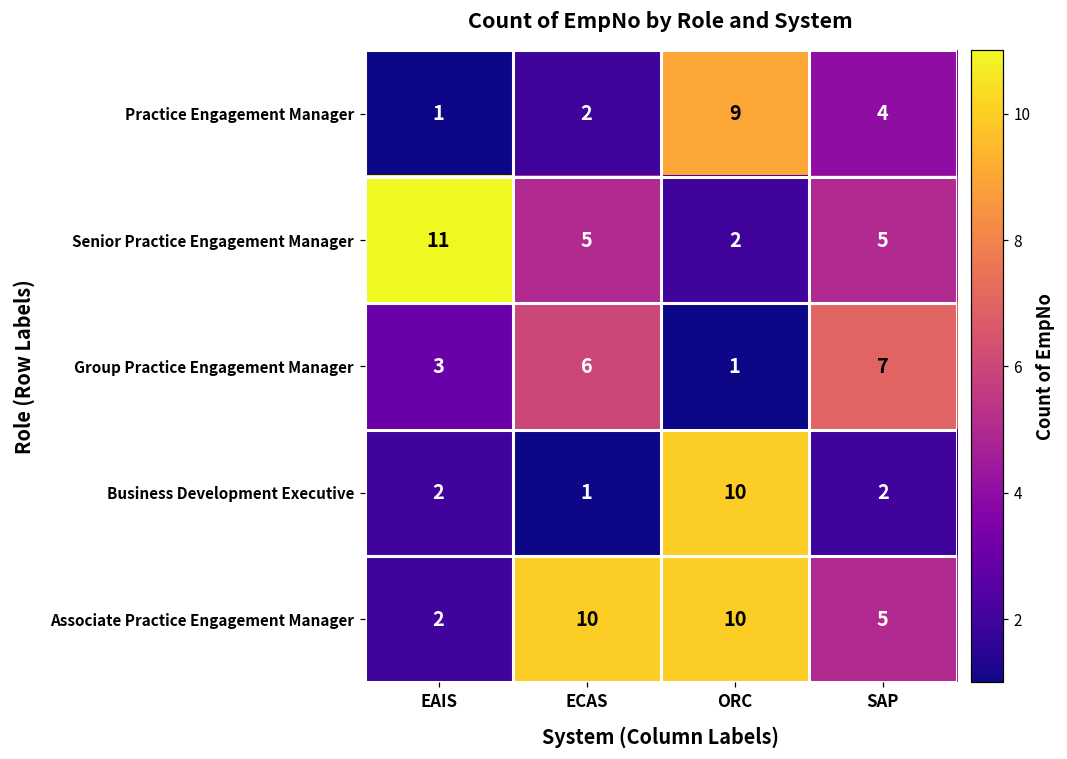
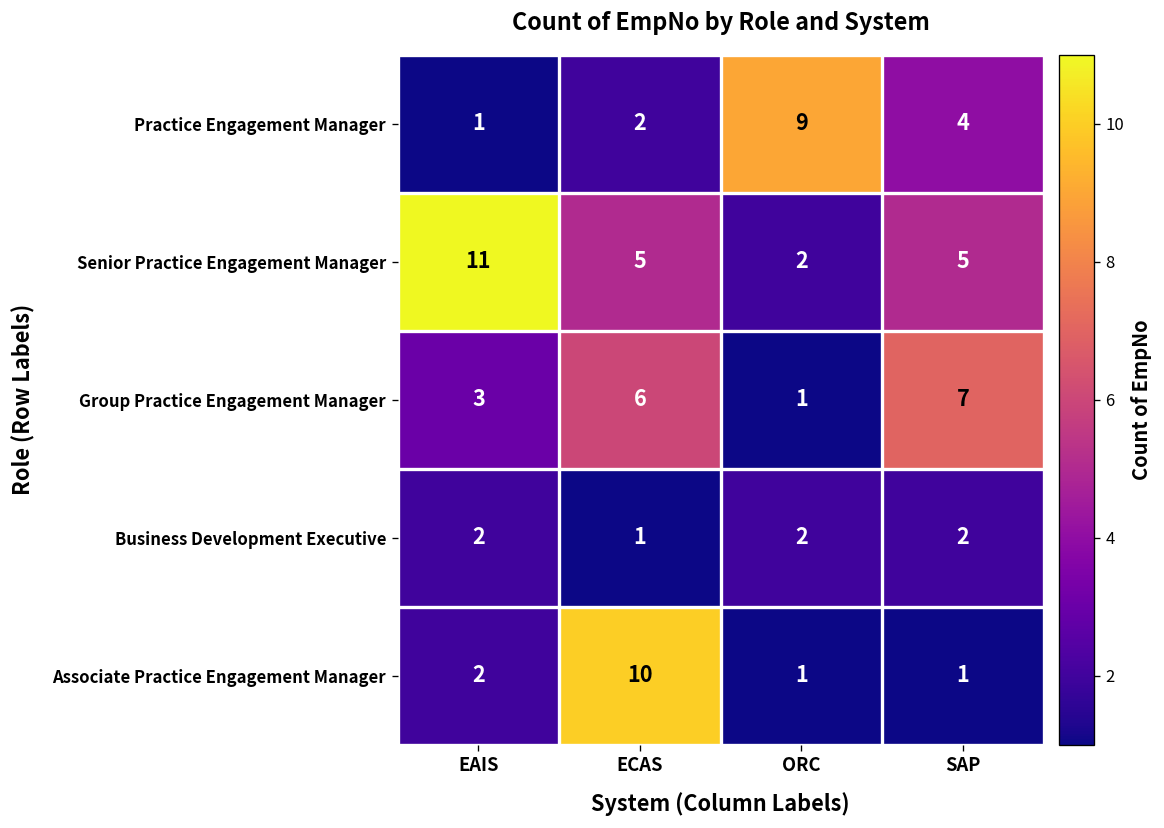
Business Development Executive, ORC: 10 -> 2
Associate Practice Engagement Manager, ORC: 10 -> 1
Associate Practice Engagement Manager, SAP: 5 -> 1
